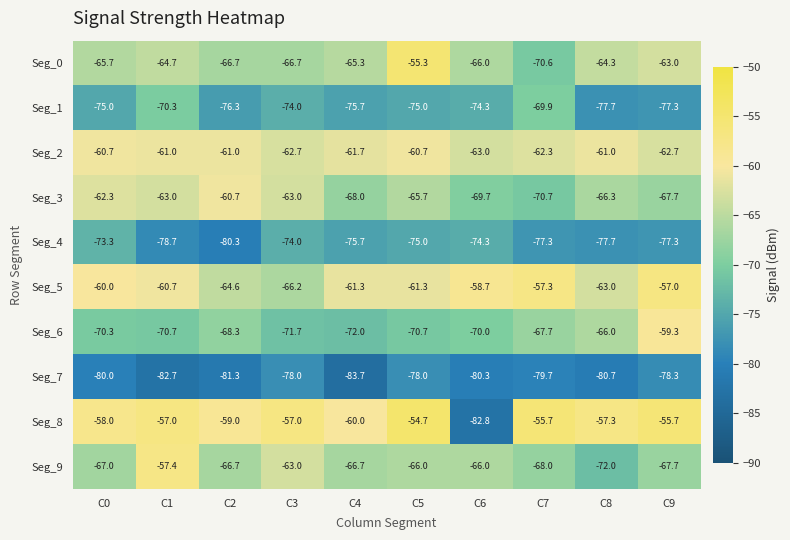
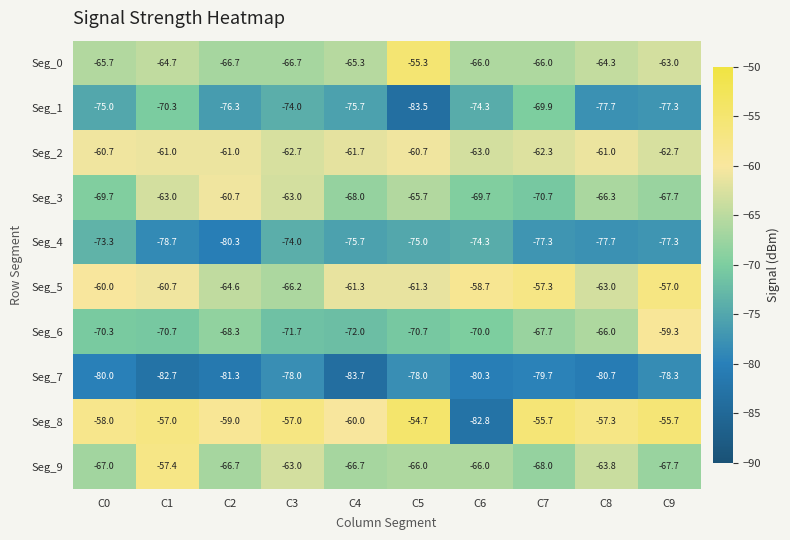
Seg_0, C7: -70.6 -> -66.0
Seg_1, C5: -75.0 -> -83.5
Seg_3, C0: -62.3 -> -69.7
Seg_9, C8: -72.0 -> -63.8
